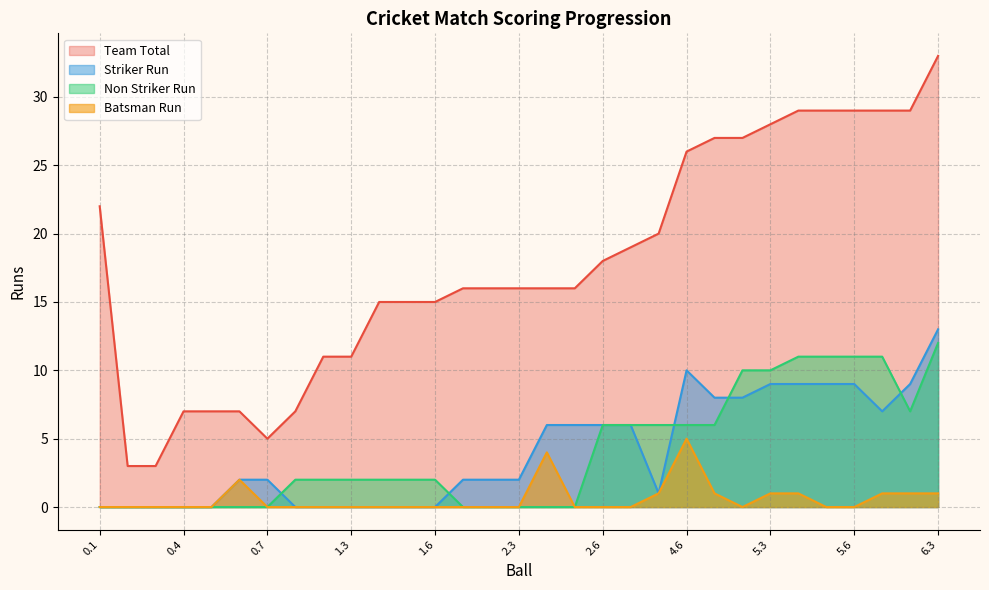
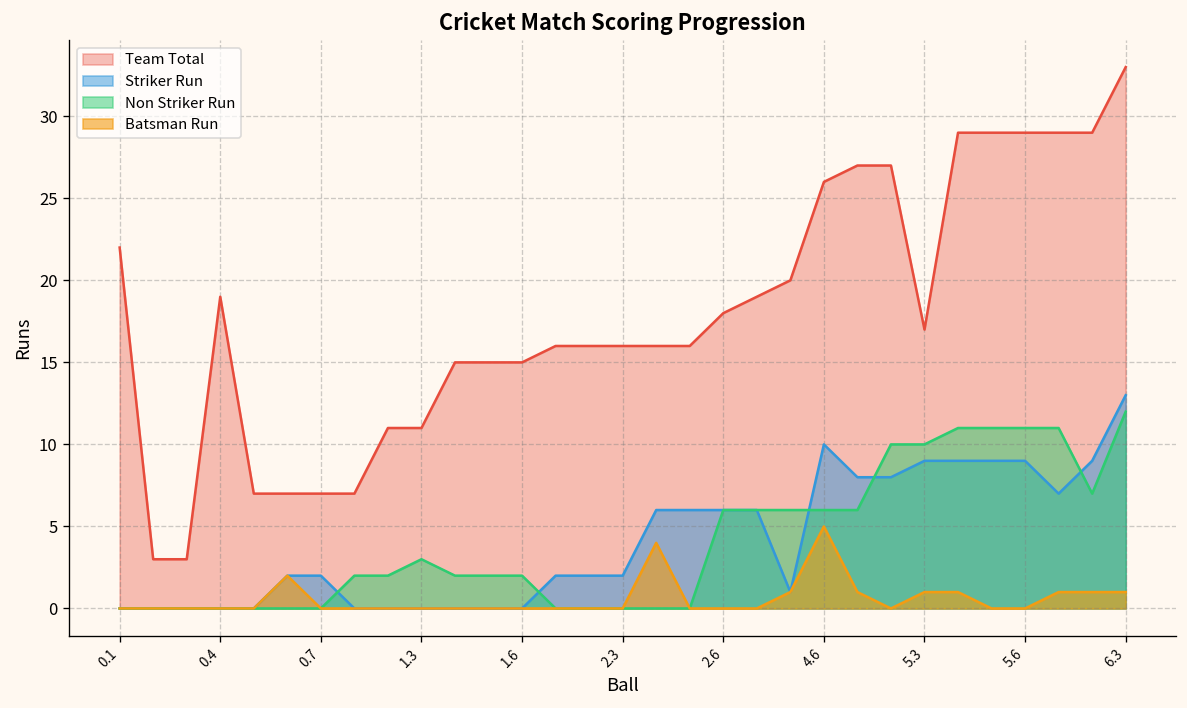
Team Total, 0.4: 7 -> 19
Team Total, 0.7: 5 -> 7
Non Striker Run, 1.3: 2 -> 3
Team Total, 5.3: 28 -> 17
